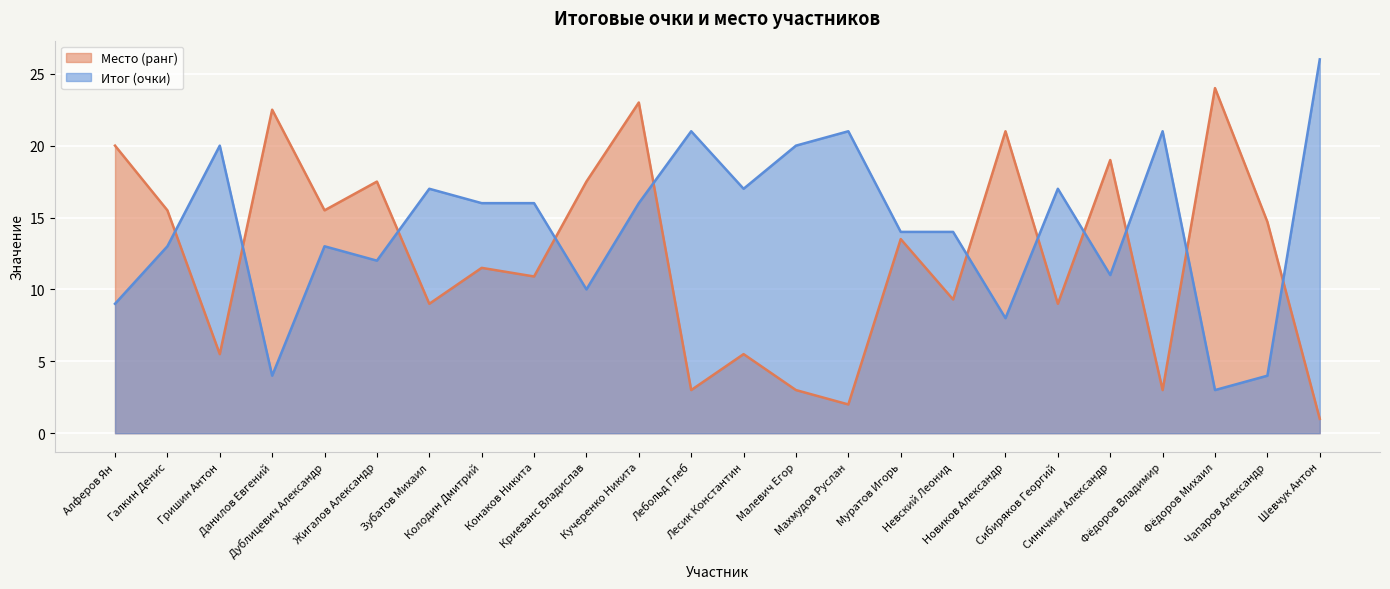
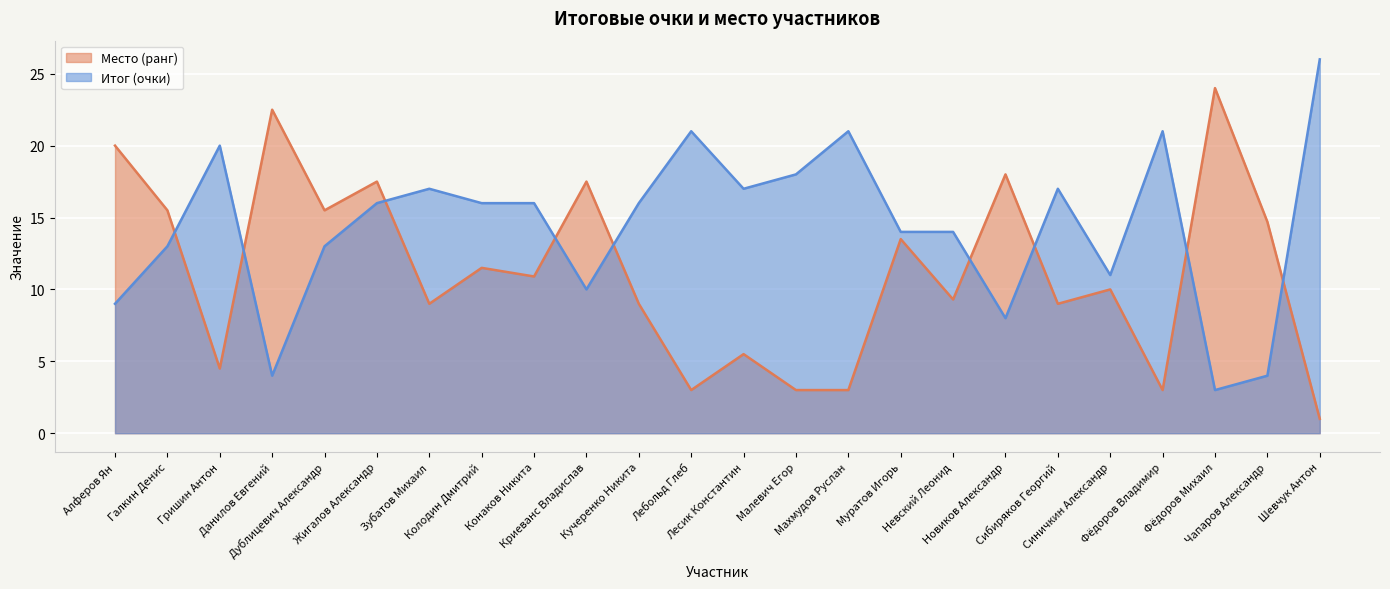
Место (ранг), Гришин Антон: 5.5 -> 4.5
Итог (очки), Жигалов Александр: 12 -> 16
Место (ранг), Кучеренко Никита: 23 -> 9
Итог (очки), Малевич Егор: 20 -> 18
Место (ранг), Махмудов Руслан: 2 -> 3
Место (ранг), Новиков Александр: 21 -> 18
Место (ранг), Синичкин Александр: 19 -> 10
